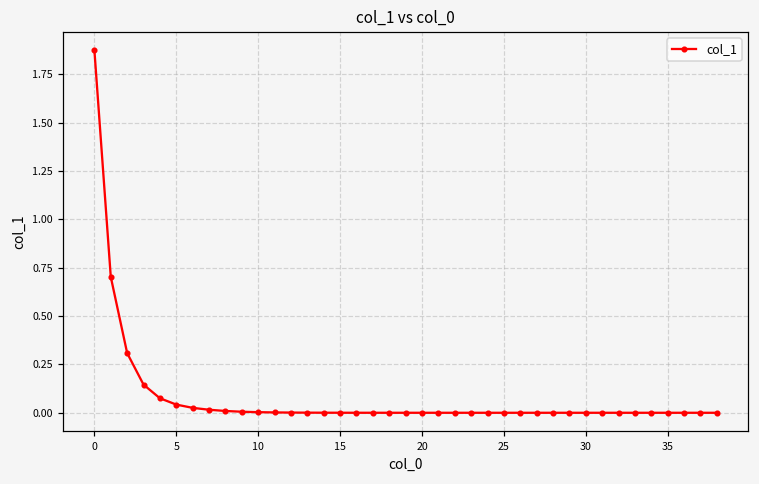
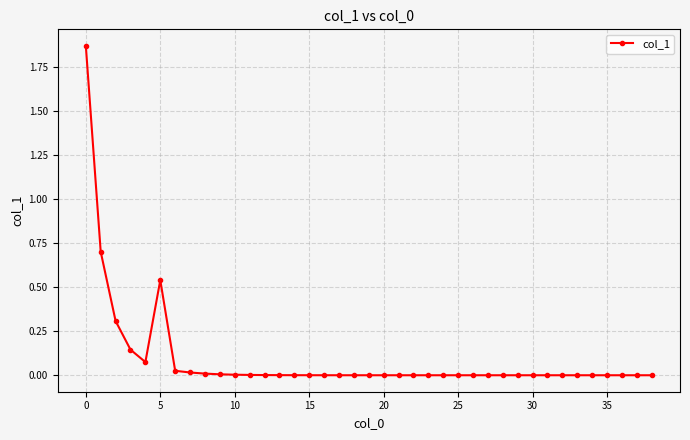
5: 0.04 -> 0.54
